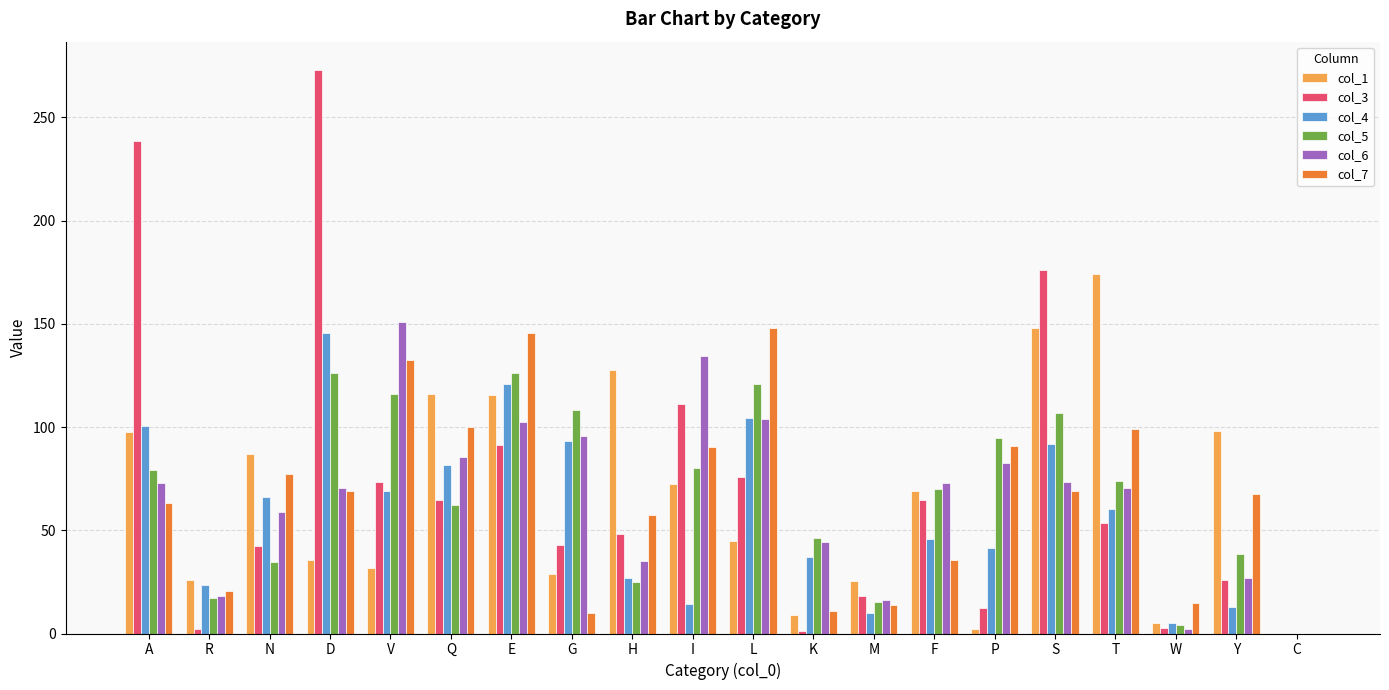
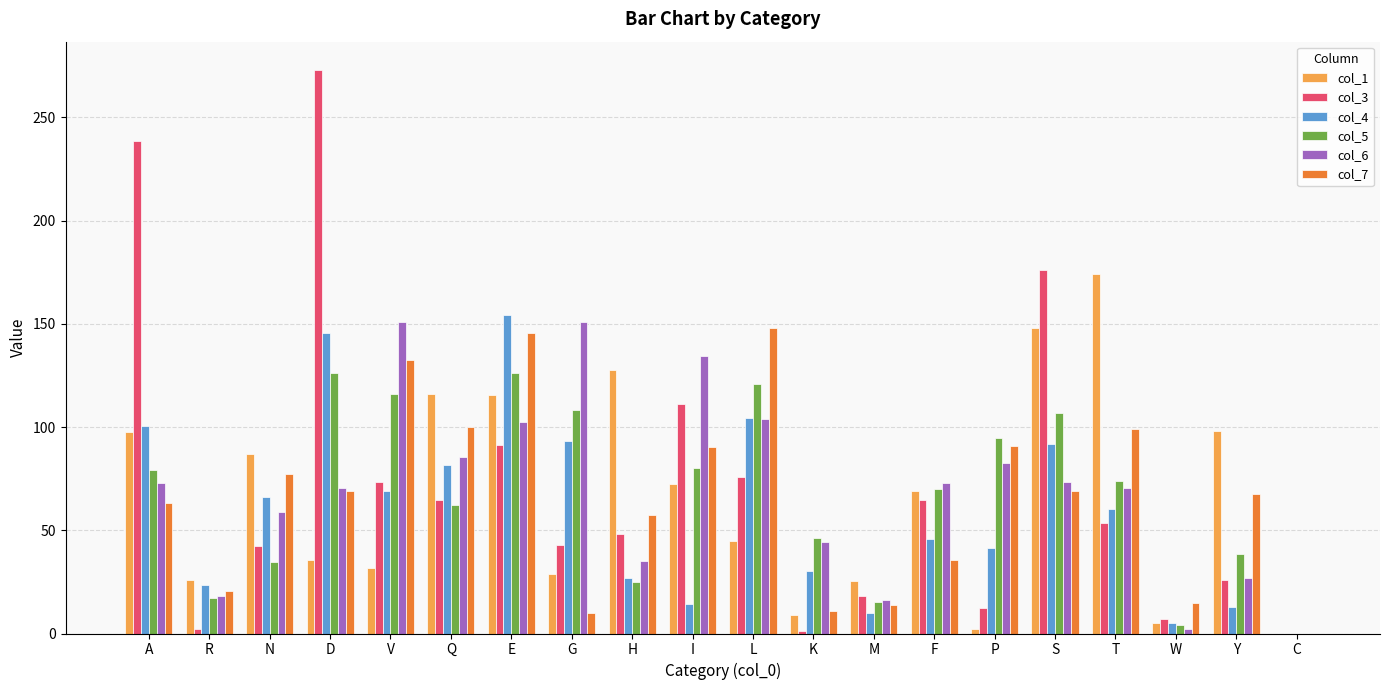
col_4, E: 121 -> 154
col_6, G: 96 -> 151
col_4, K: 37 -> 30
col_3, W: 3 -> 7
